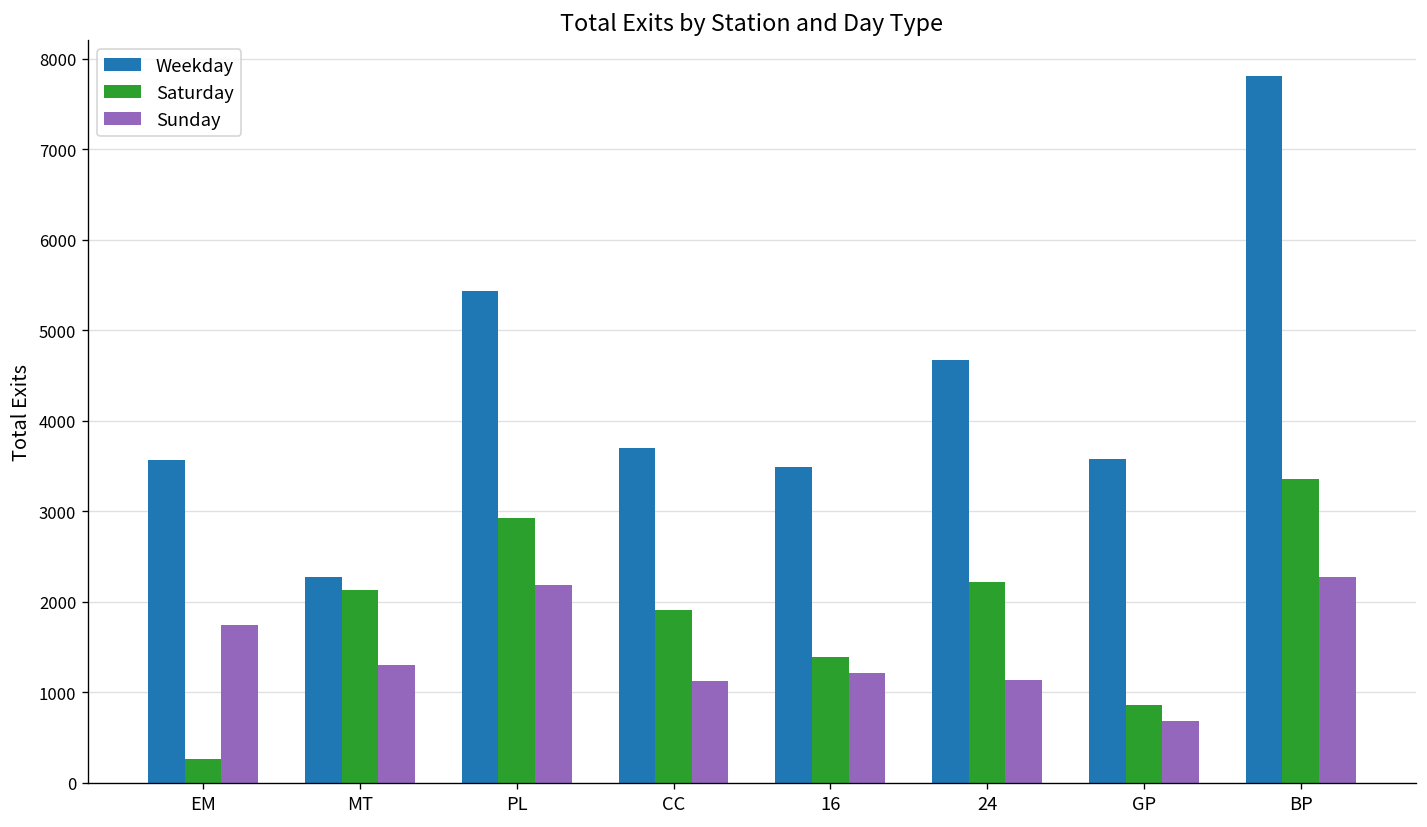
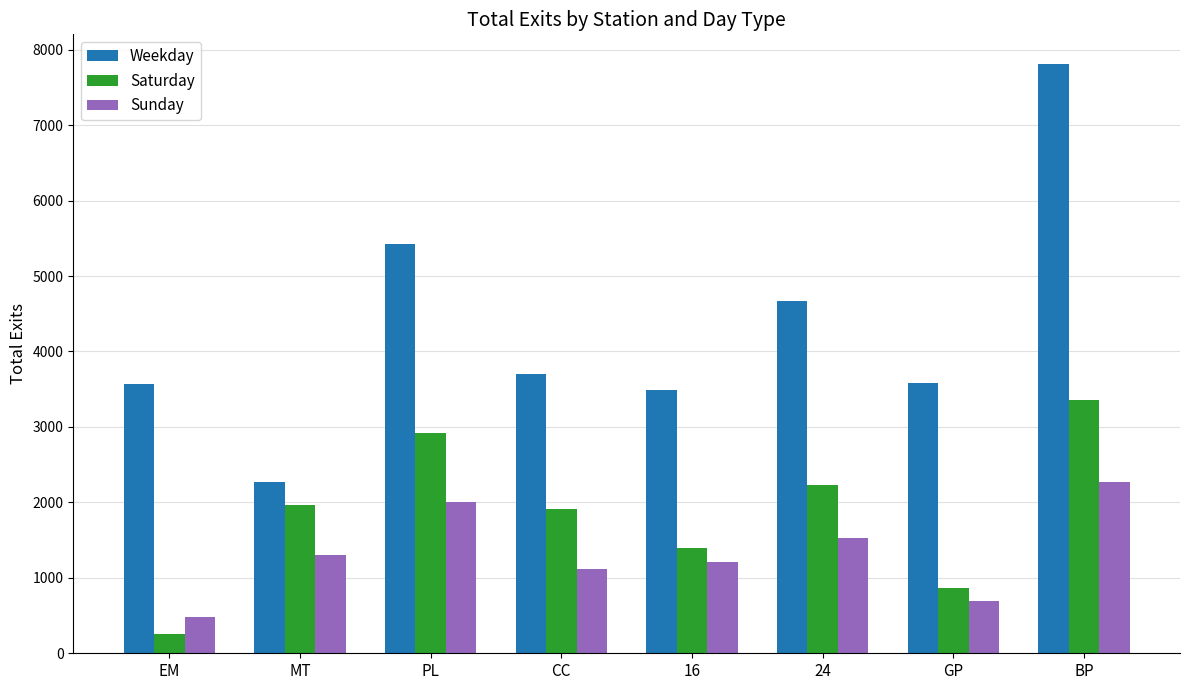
Sunday, EM: 1700 -> 500
Saturday, MT: 2100 -> 2000
Sunday, PL: 2200 -> 2000
Sunday, 24: 1100 -> 1500
